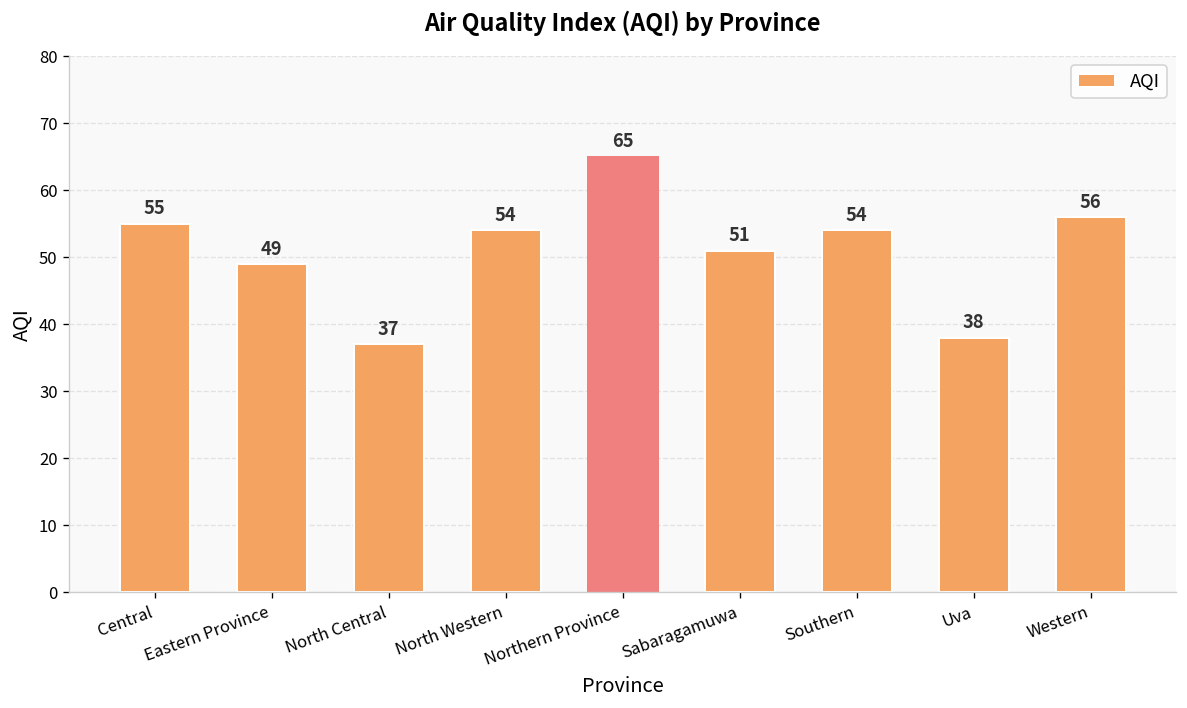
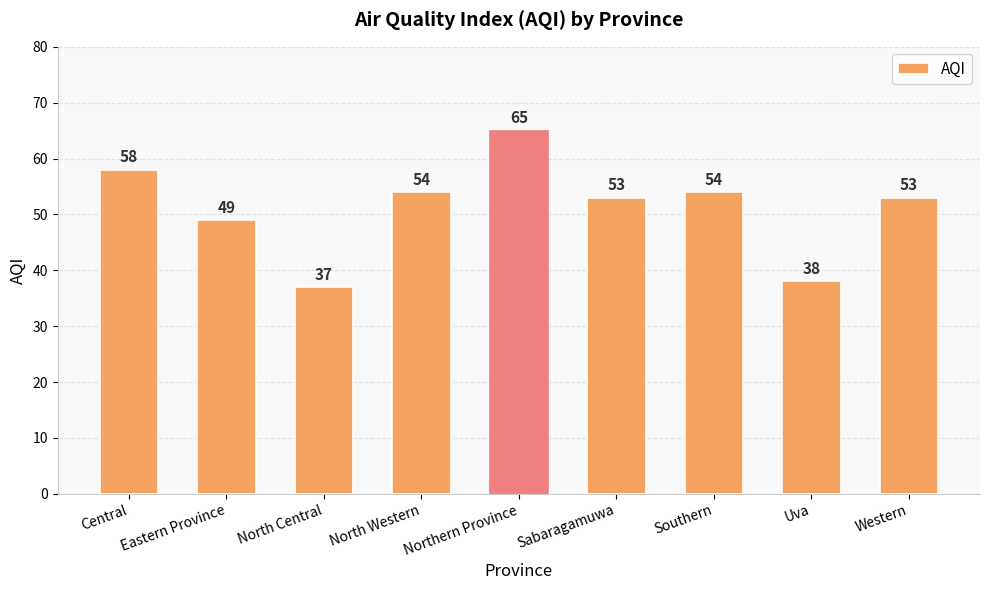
Central: 55 -> 58
Sabaragamuwa: 51 -> 53
Western: 56 -> 53
